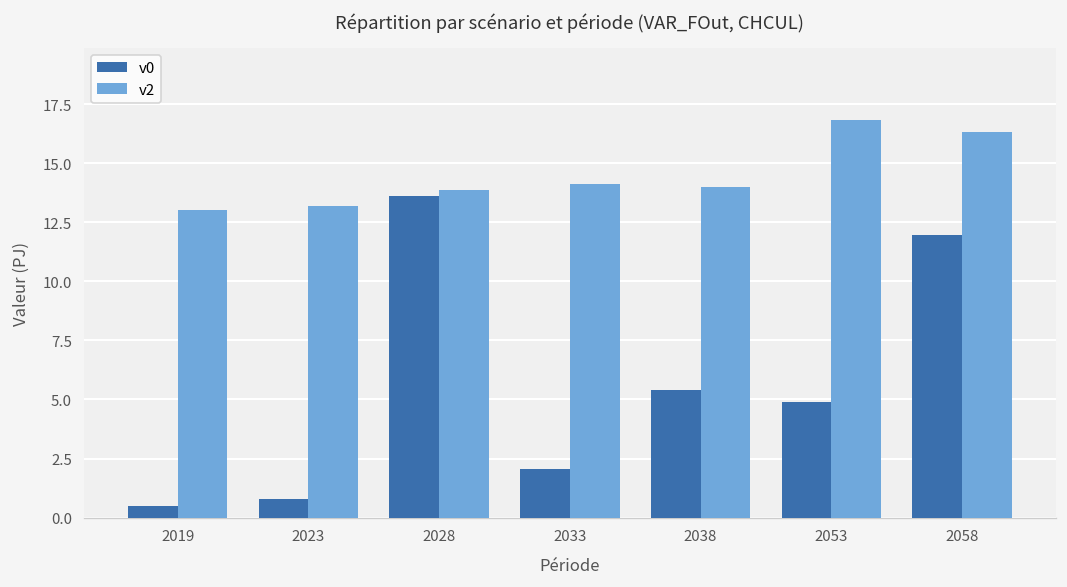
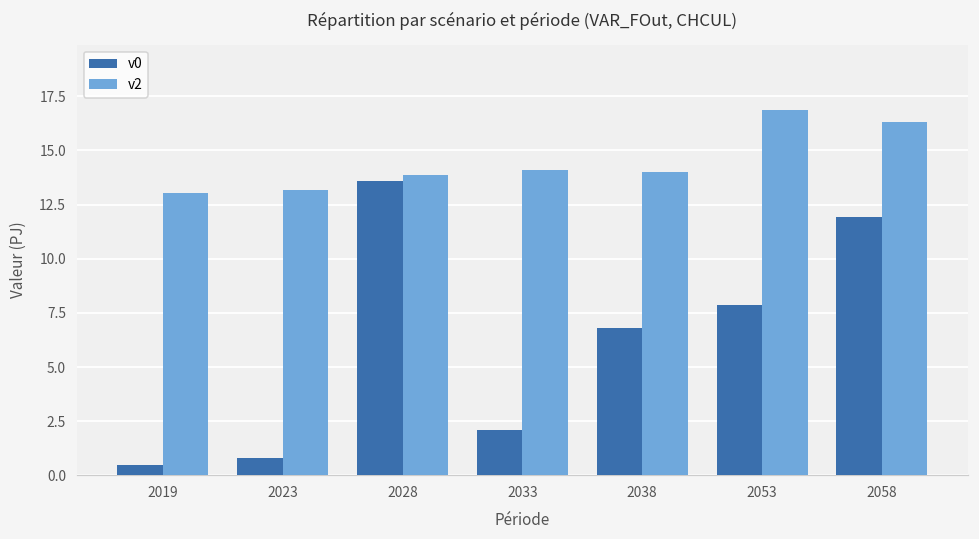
v0, 2038: 5.4 -> 6.8
v0, 2053: 4.9 -> 7.9
